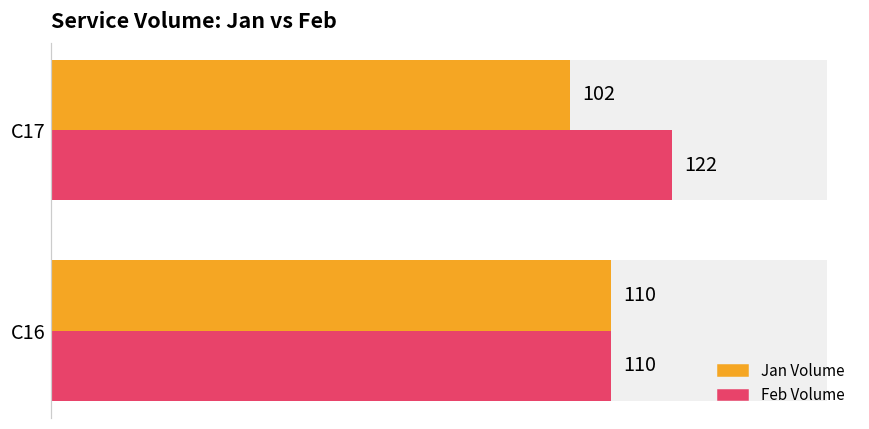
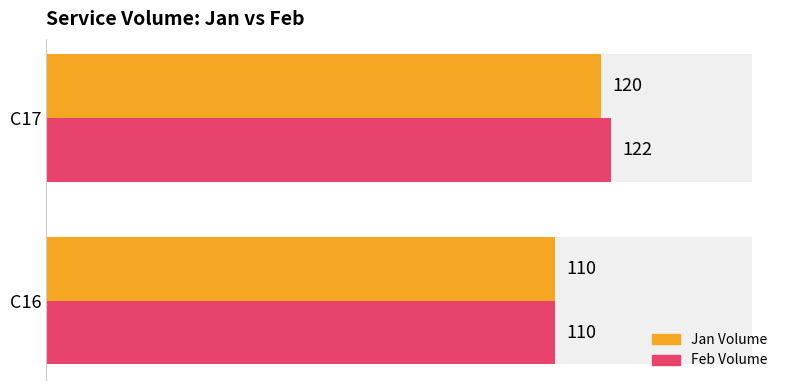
Jan Volume, C17: 102 -> 120
